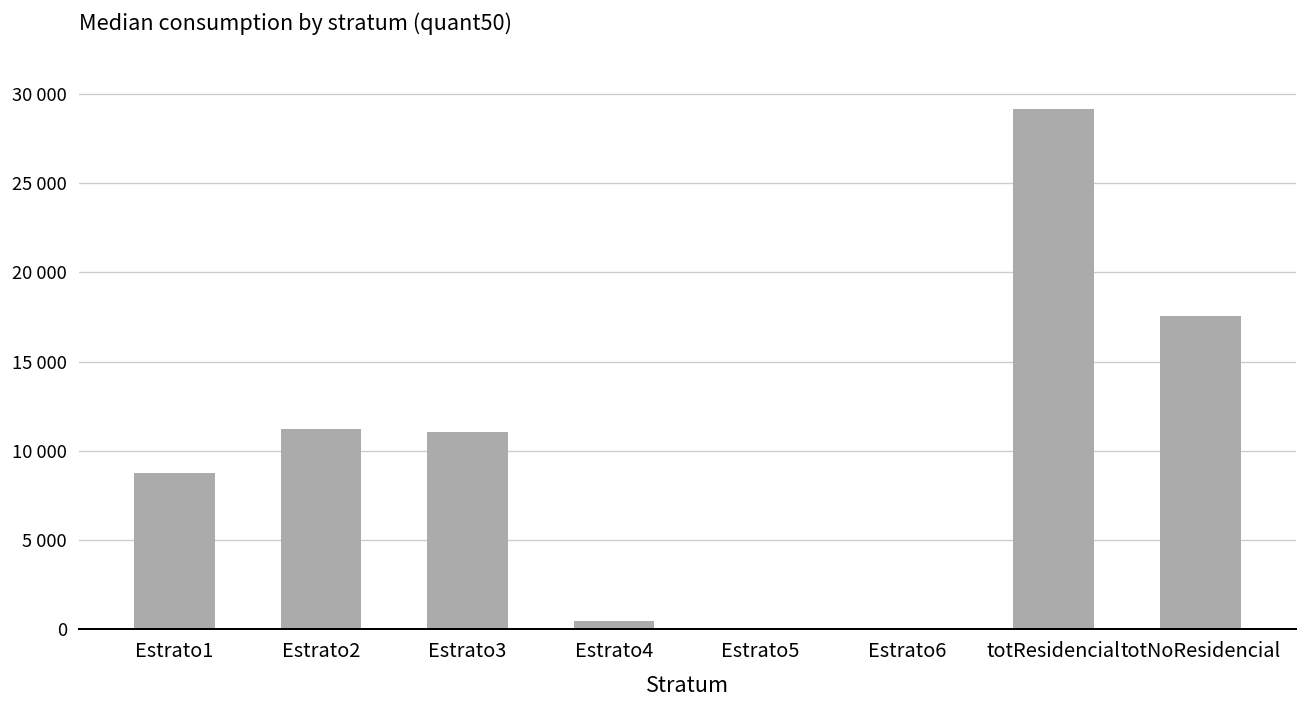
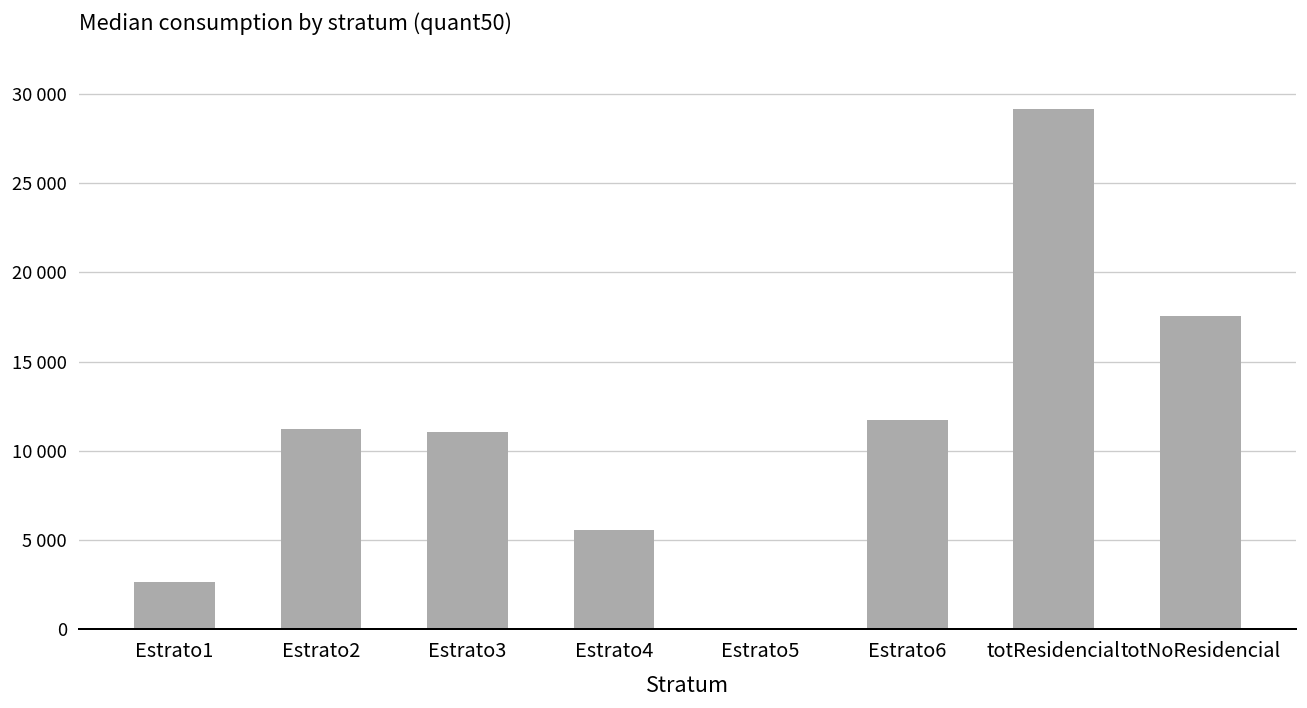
Estrato1: 8700 -> 2700
Estrato4: 500 -> 5500
Estrato6: 0 -> 11700
